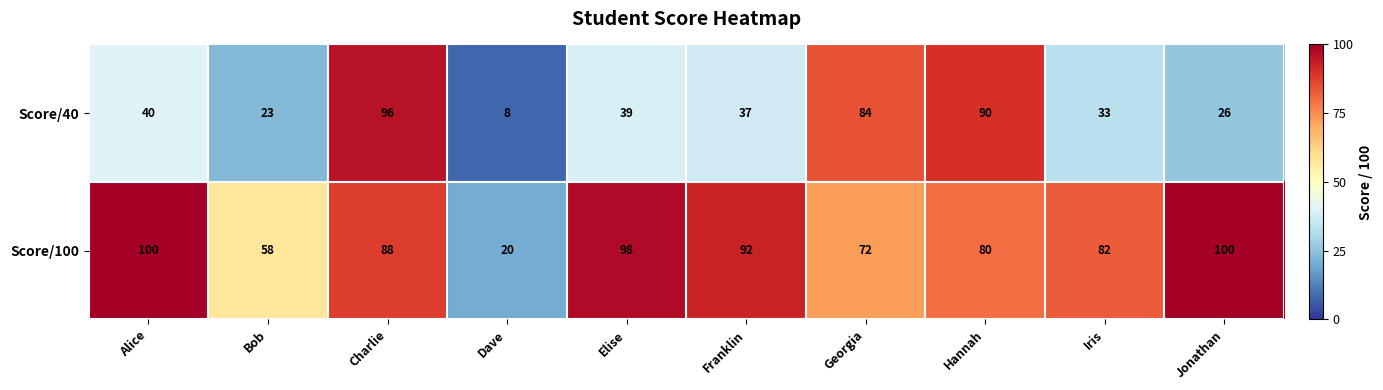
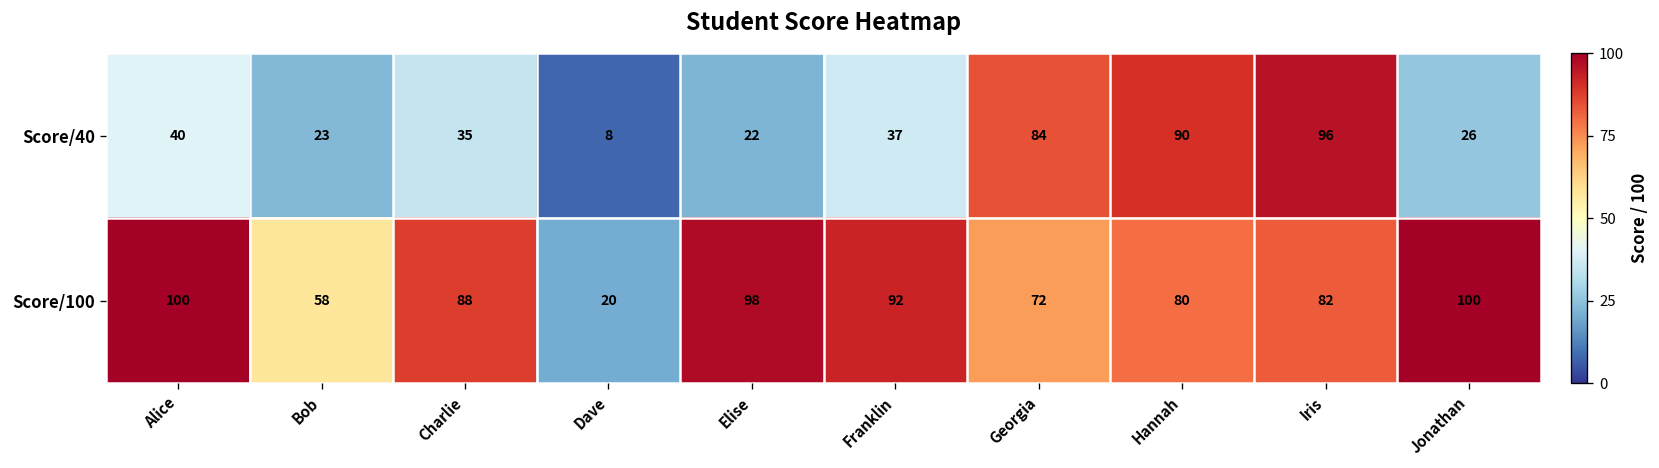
Score/40, Charlie: 96 -> 35
Score/40, Elise: 39 -> 22
Score/40, Iris: 33 -> 96
